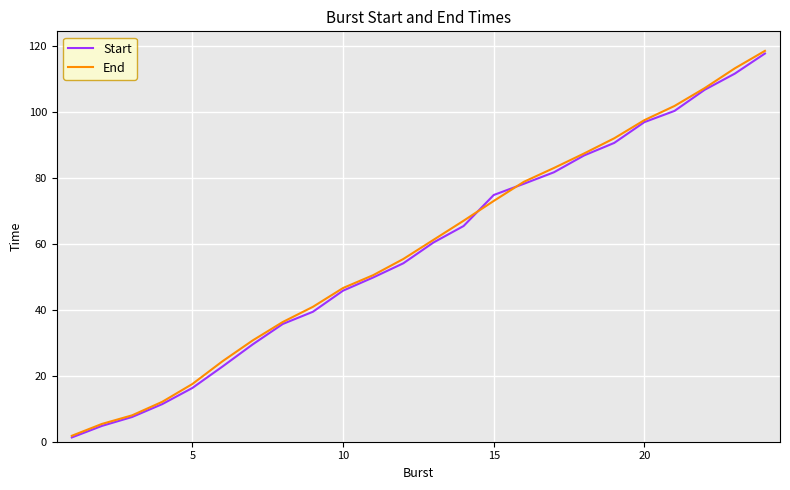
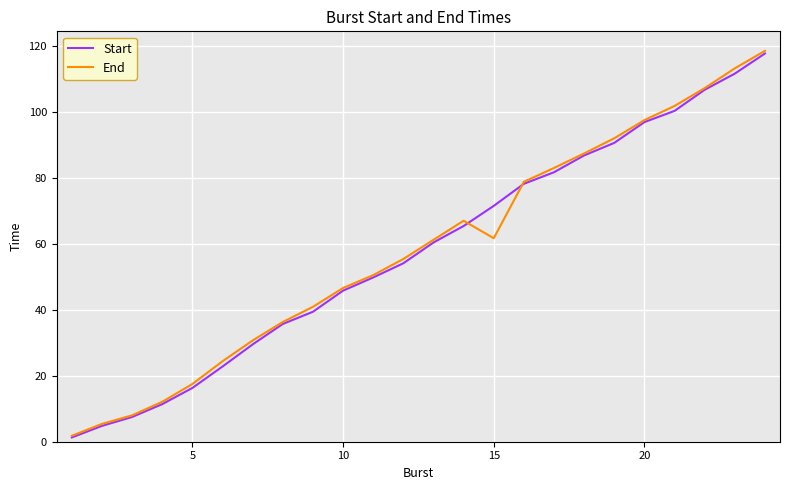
Start, 15: 75 -> 72
End, 15: 73 -> 62
